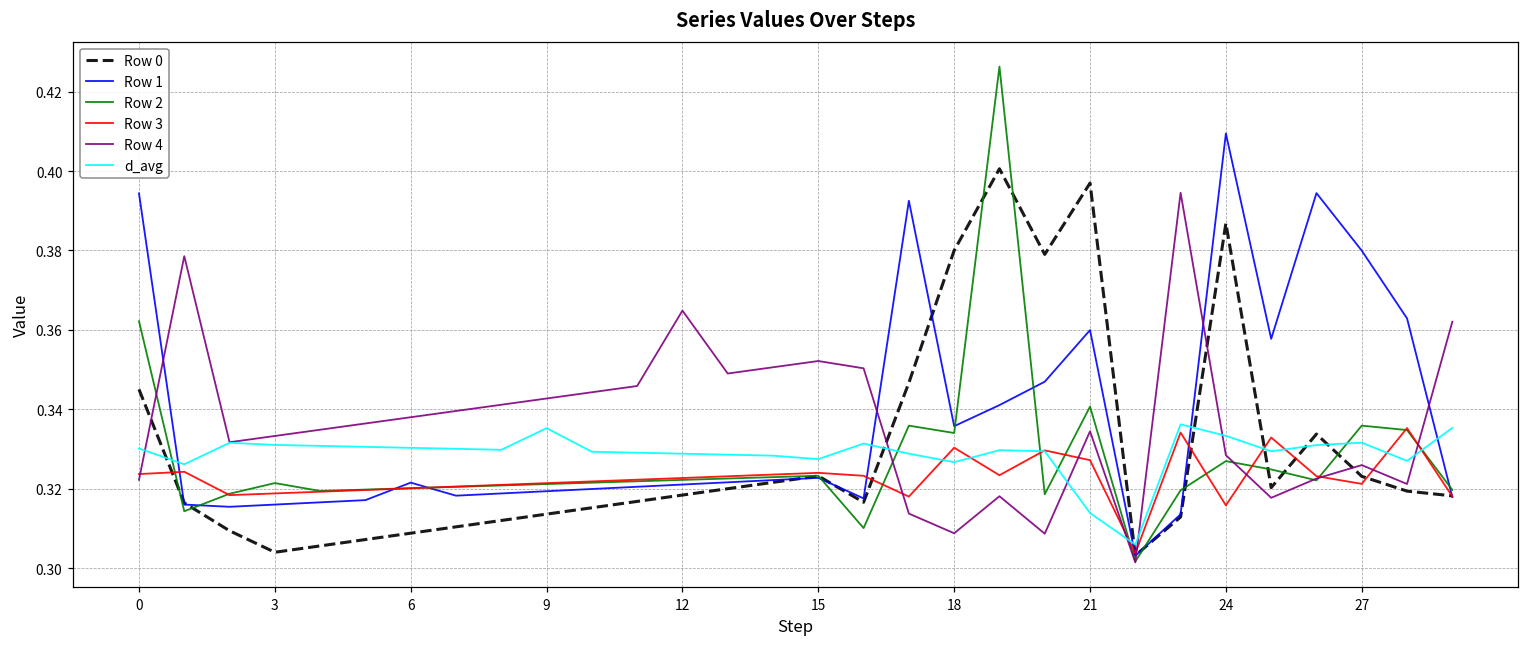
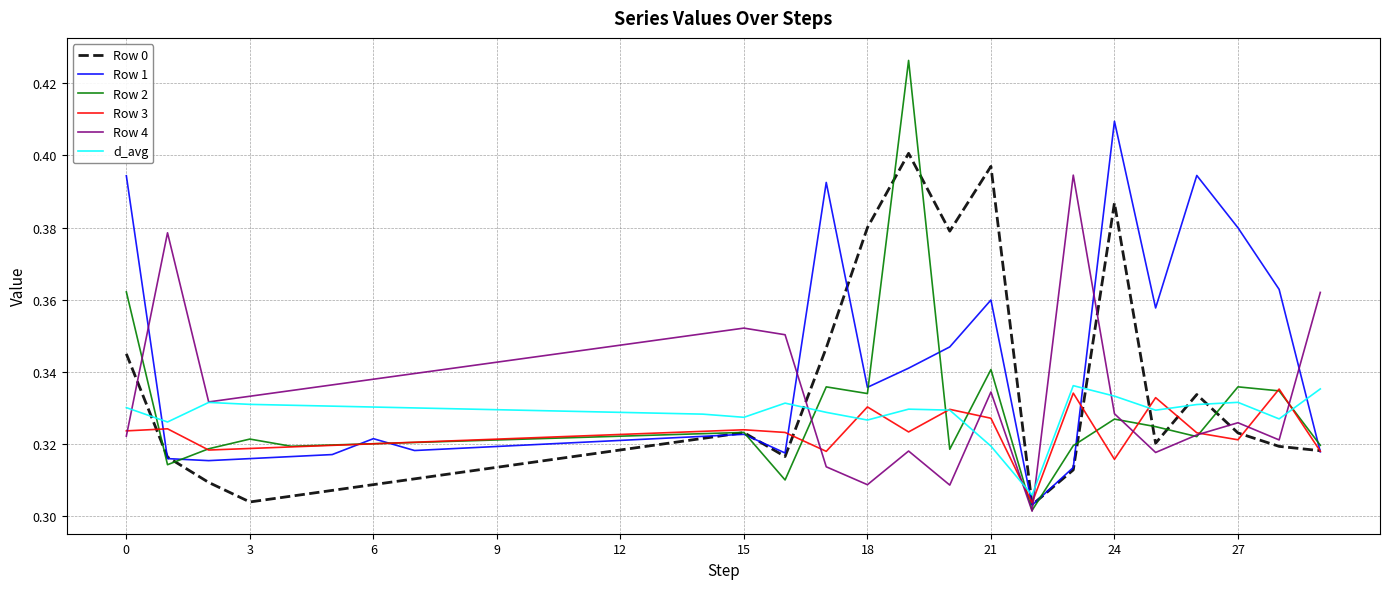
d_avg, 9: 0.335 -> 0.330
Row 4, 12: 0.365 -> 0.347
d_avg, 21: 0.314 -> 0.319
